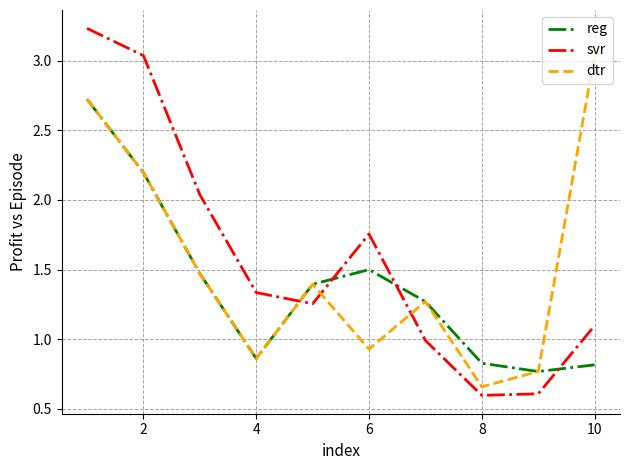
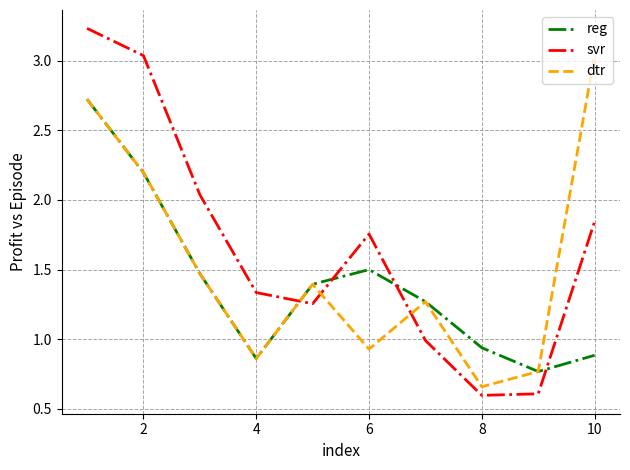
reg, 8: 0.83 -> 0.94
reg, 10: 0.82 -> 0.89
svr, 10: 1.10 -> 1.84
